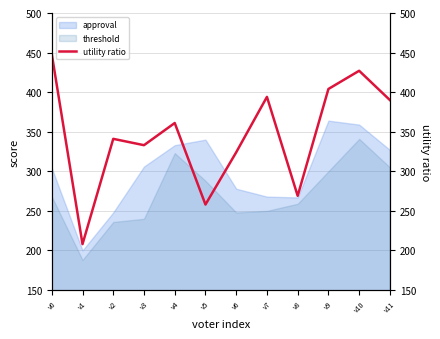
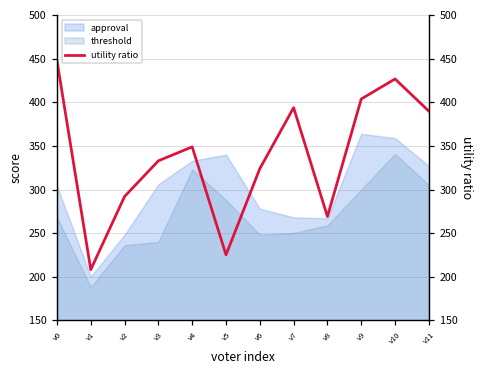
utility ratio, v2: 340 -> 290
utility ratio, v4: 360 -> 350
utility ratio, v5: 260 -> 230
